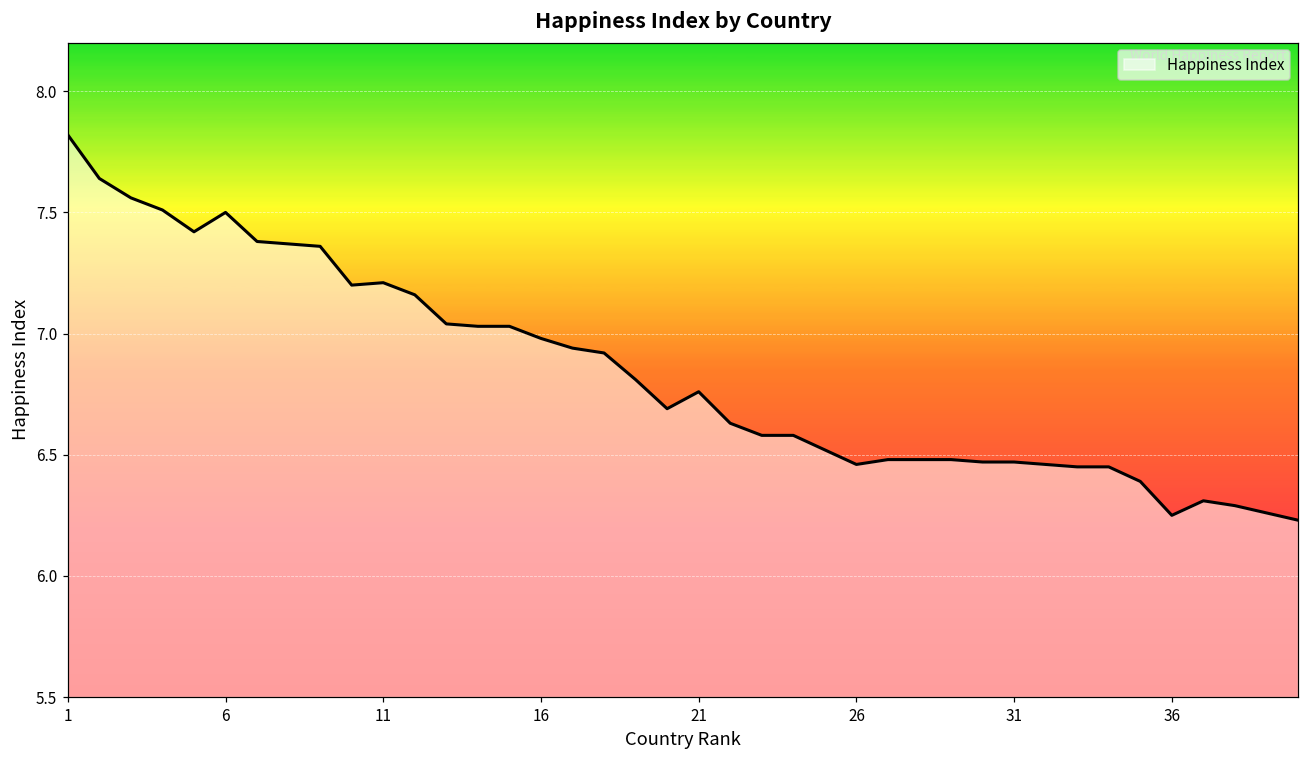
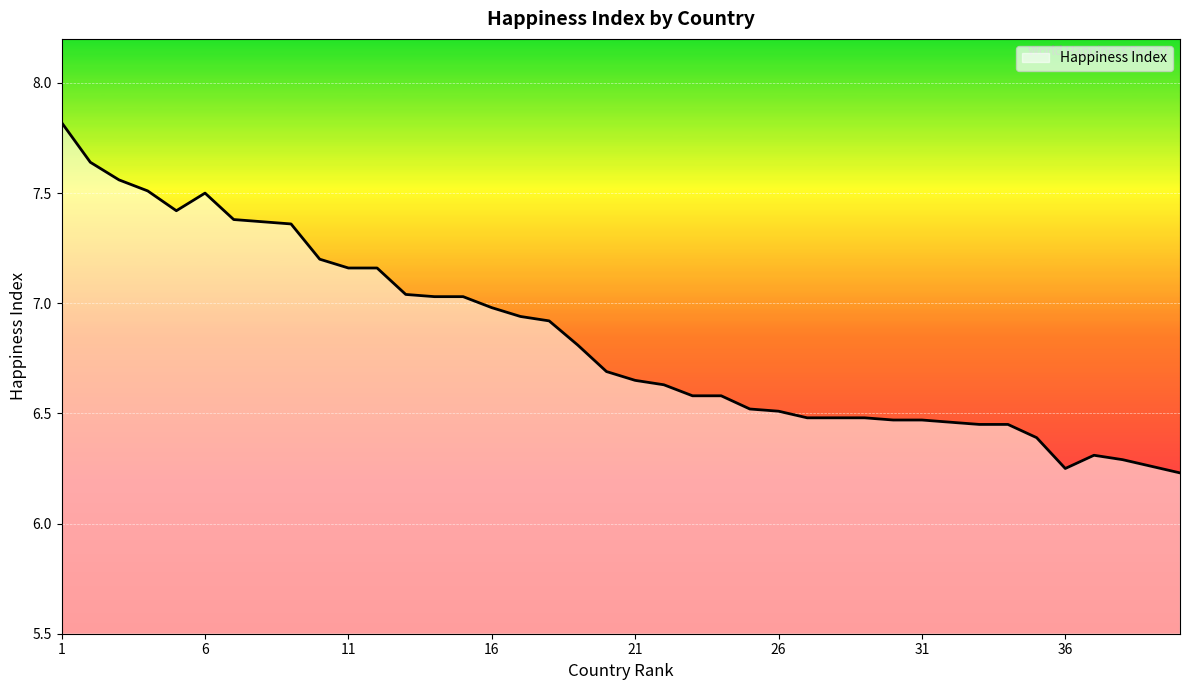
11: 7.21 -> 7.16
21: 6.76 -> 6.65
26: 6.46 -> 6.51
